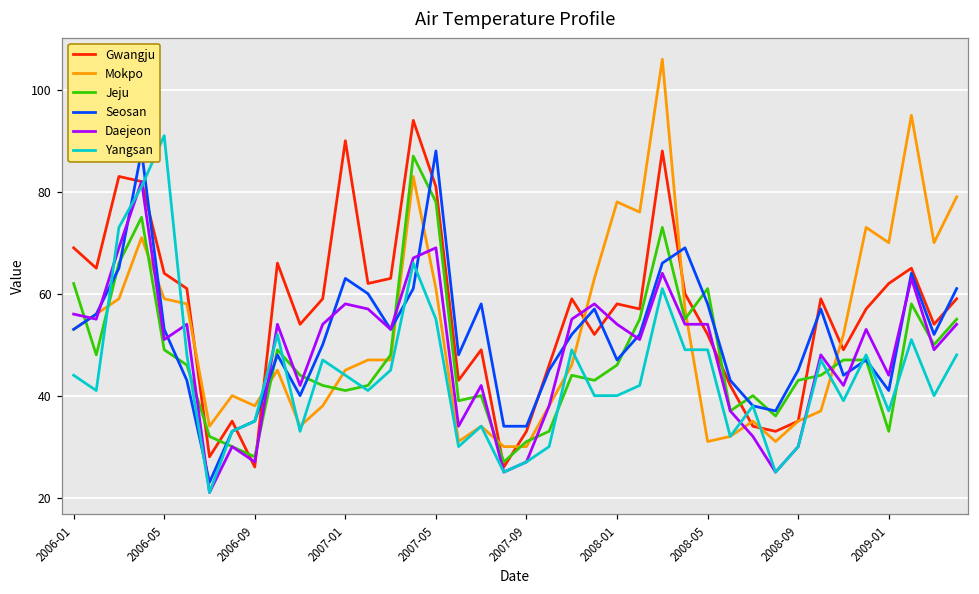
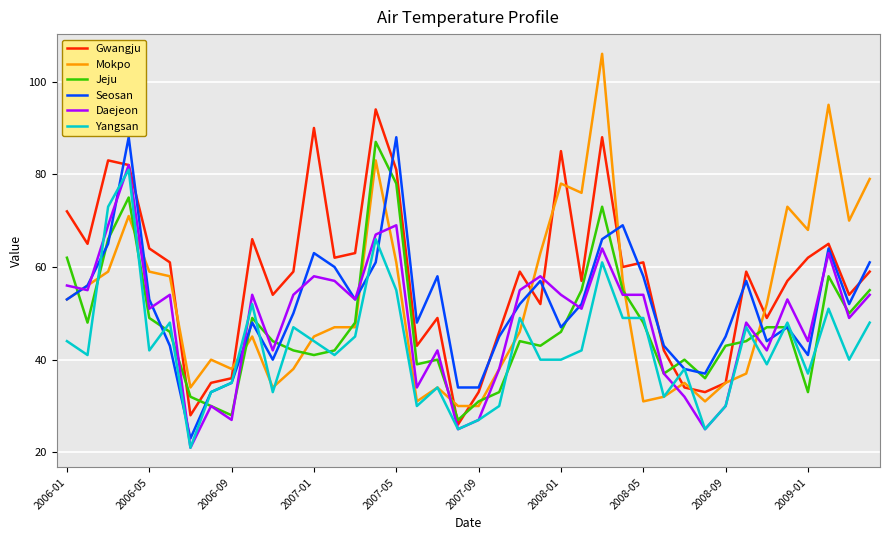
Gwangju, 2006-01: 69 -> 72
Yangsan, 2006-05: 91 -> 42
Gwangju, 2006-09: 26 -> 36
Gwangju, 2008-01: 58 -> 85
Gwangju, 2008-05: 52 -> 61
Jeju, 2008-05: 61 -> 48
Mokpo, 2009-01: 70 -> 68
